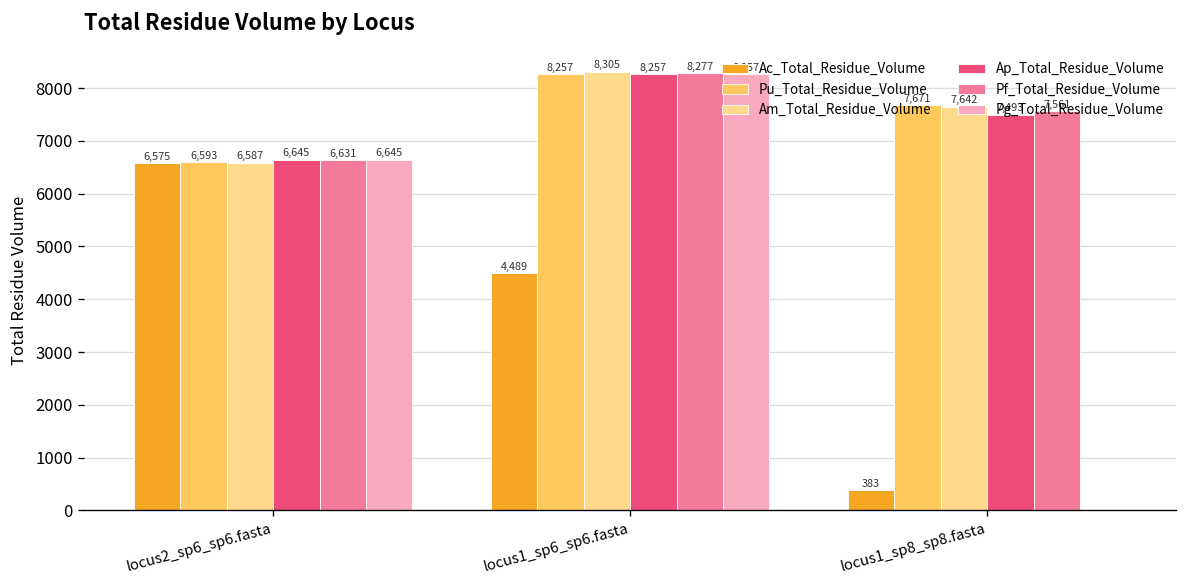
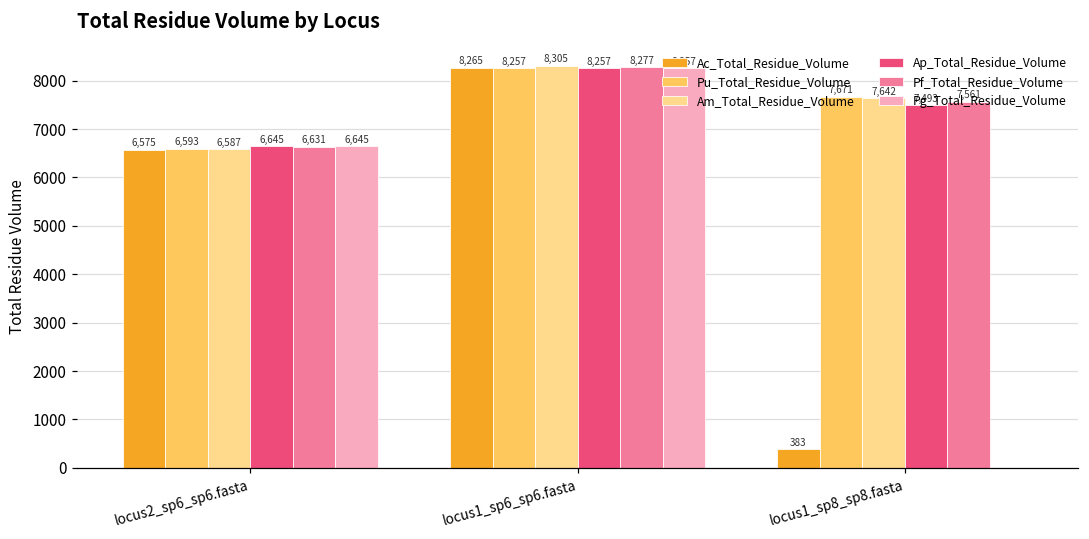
Ac_Total_Residue_Volume, locus1_sp6_sp6.fasta: 4,489 -> 8,265
